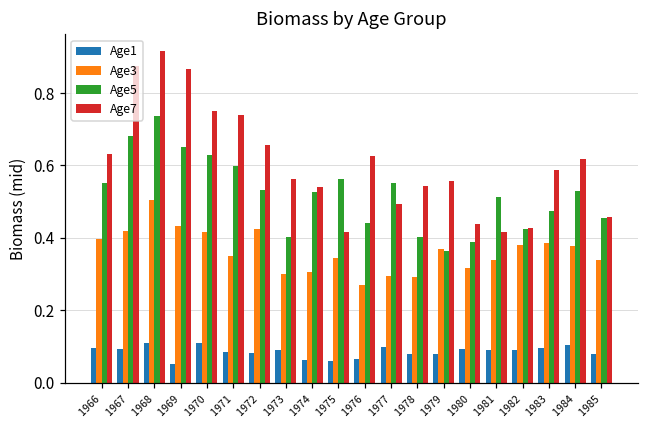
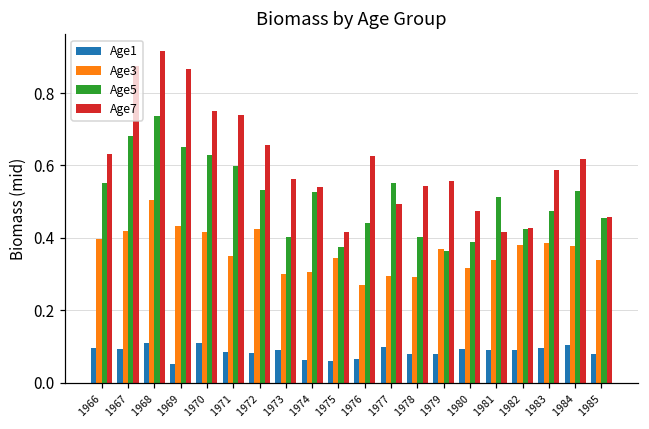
Age5, 1975: 0.56 -> 0.38
Age7, 1980: 0.44 -> 0.47
